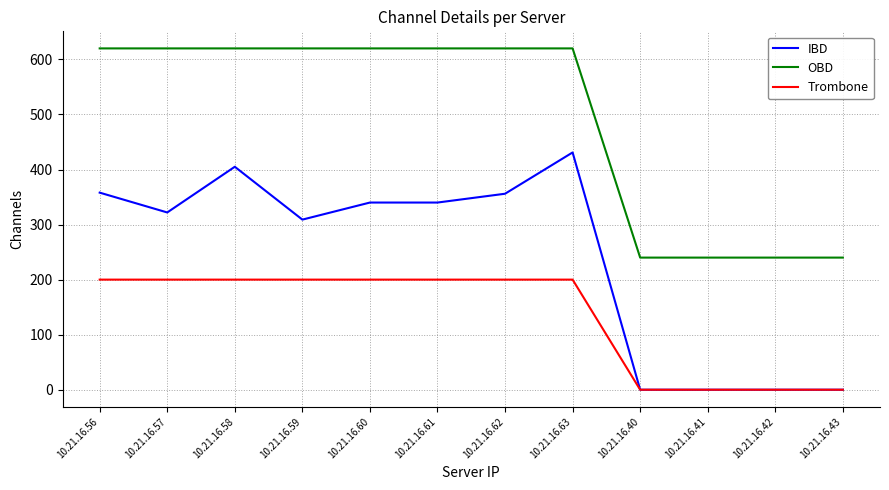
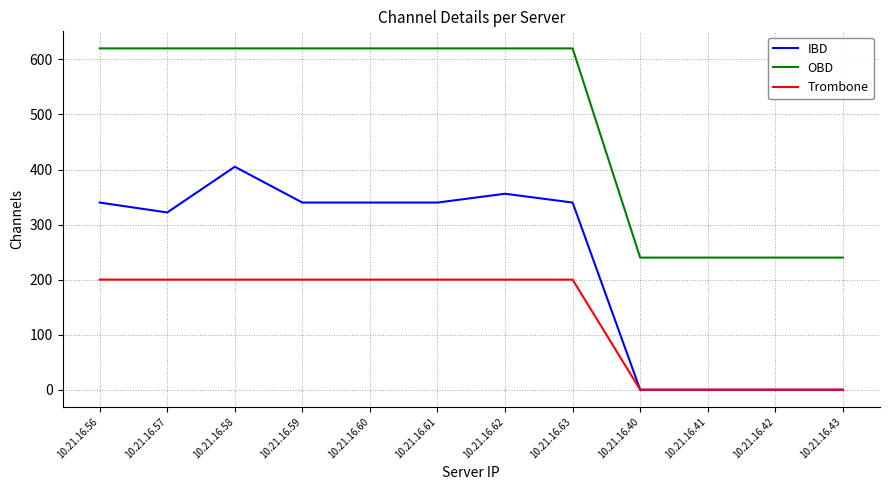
IBD, 10.21.16.56: 360 -> 340
IBD, 10.21.16.59: 310 -> 340
IBD, 10.21.16.63: 430 -> 340
